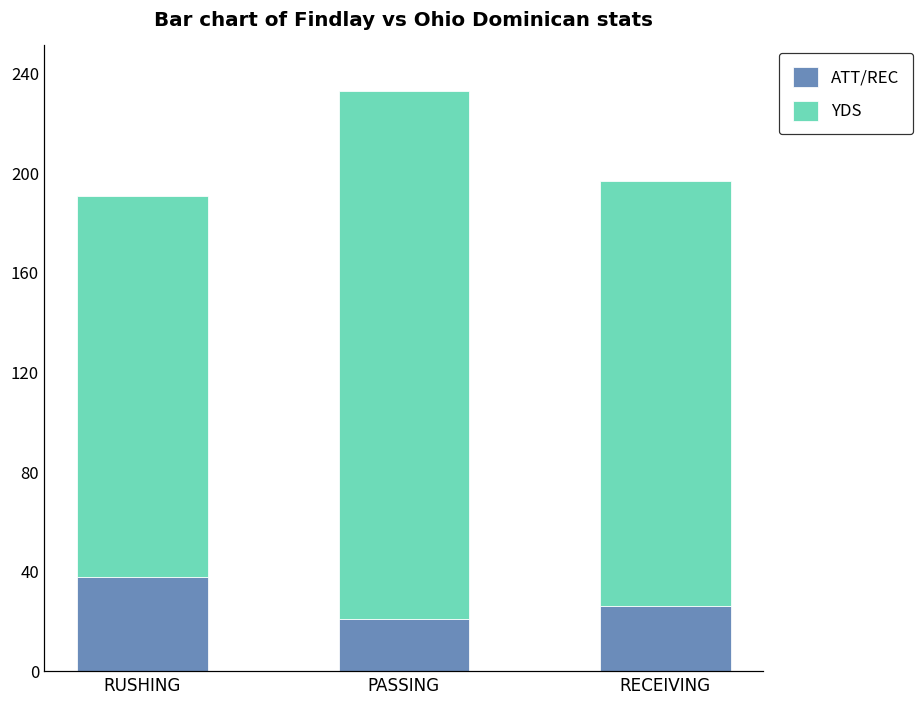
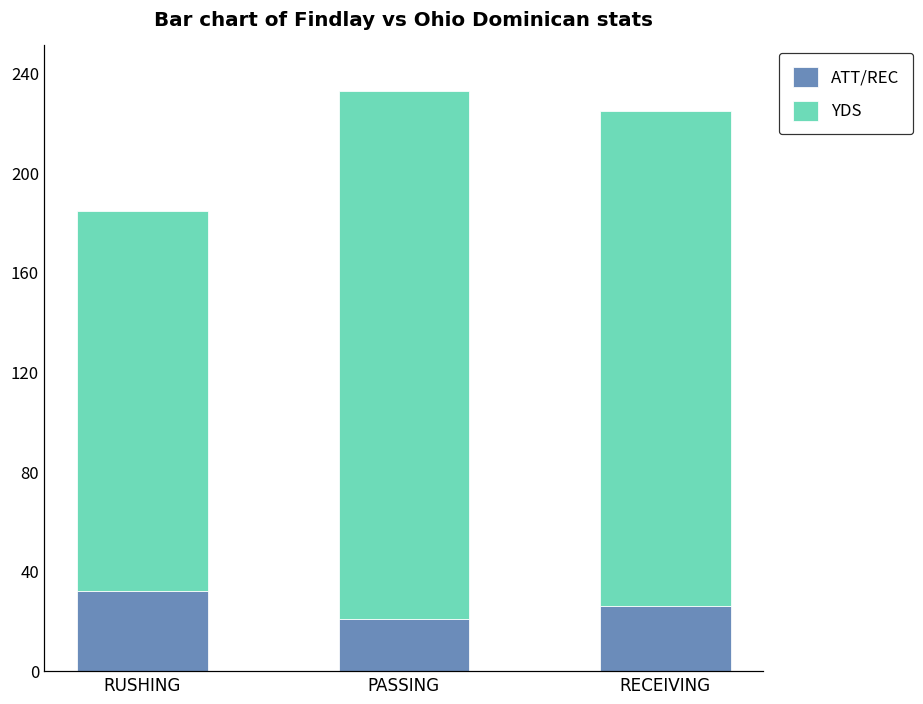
ATT/REC, RUSHING: 38 -> 32
YDS, RECEIVING: 171 -> 199
